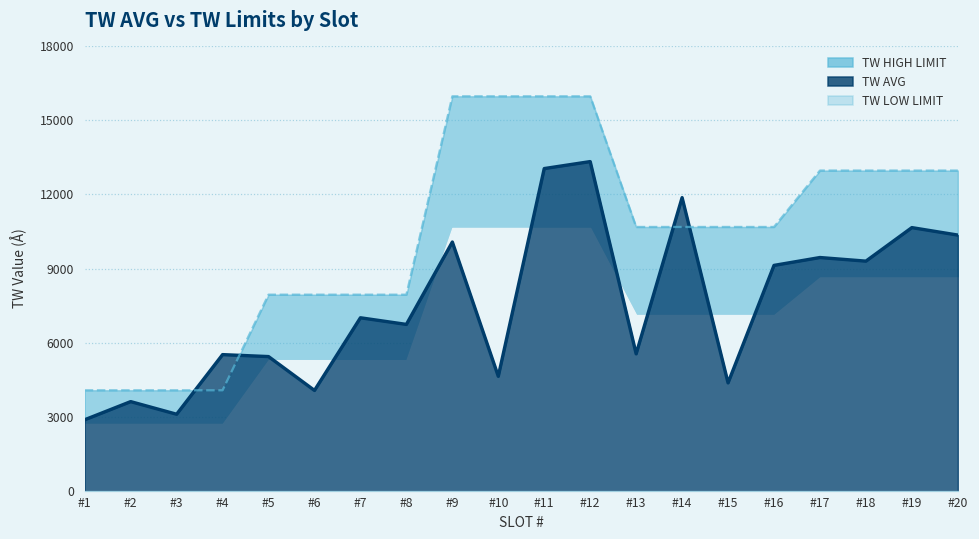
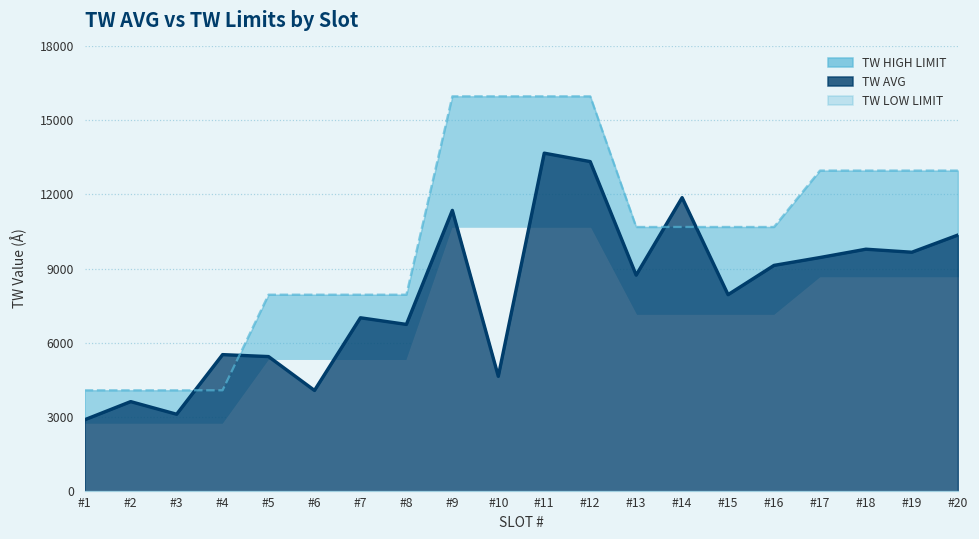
TW AVG, #9: 10100 -> 11400
TW AVG, #11: 13000 -> 13700
TW AVG, #13: 5600 -> 8700
TW AVG, #15: 4400 -> 7900
TW AVG, #18: 9300 -> 9800
TW AVG, #19: 10700 -> 9700
